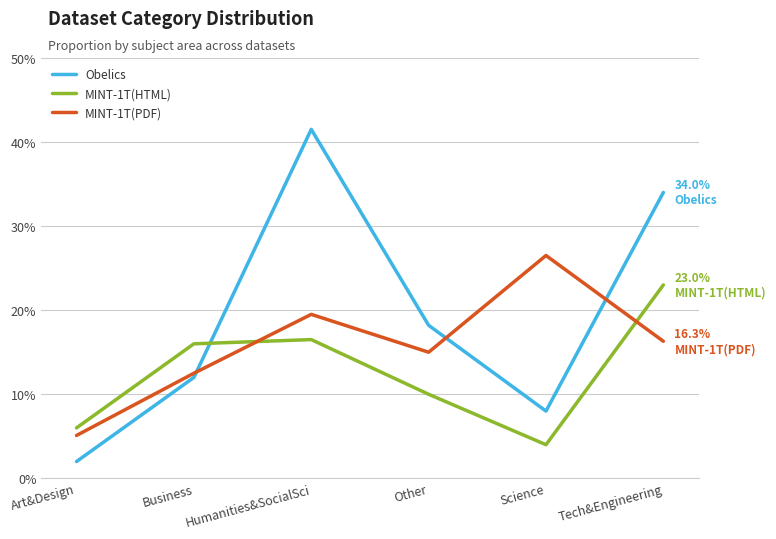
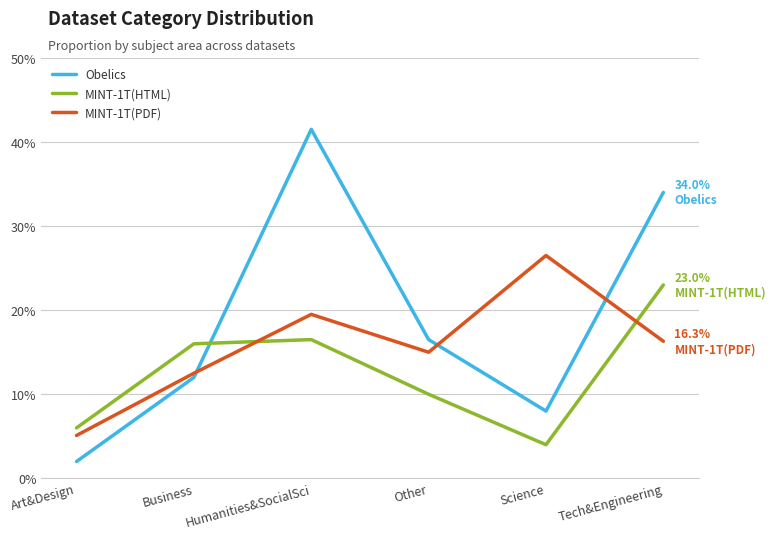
Obelics, Other: 18% -> 17%
